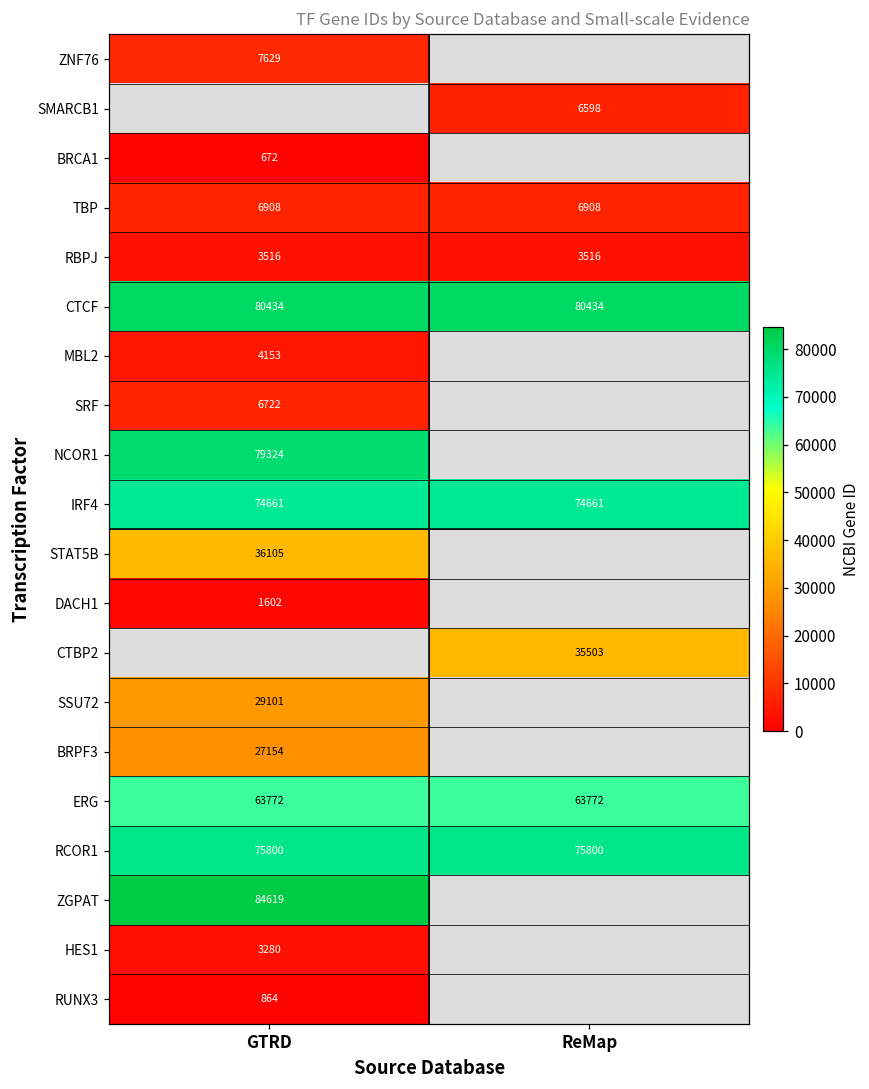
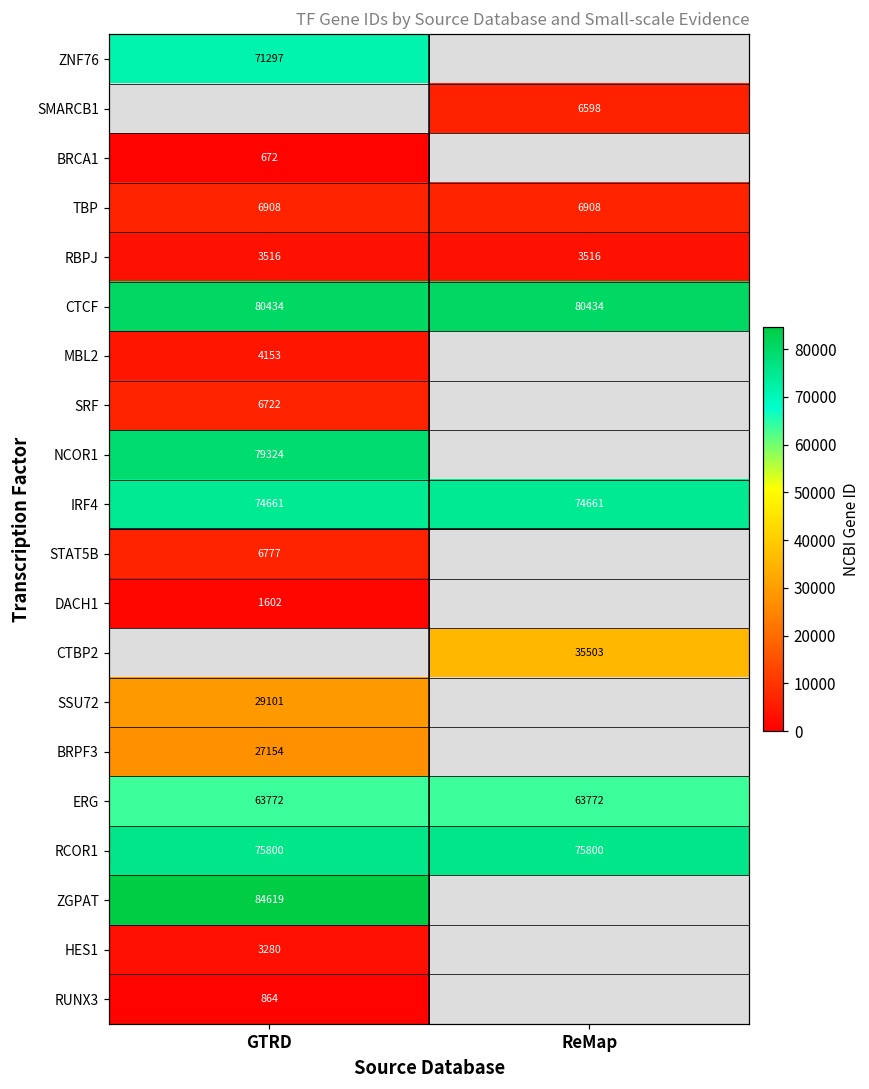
ZNF76, GTRD: 7629 -> 71297
STAT5B, GTRD: 36105 -> 6777
